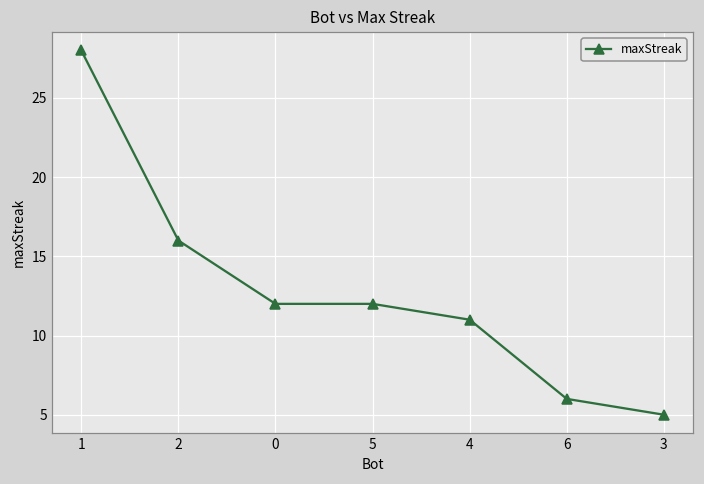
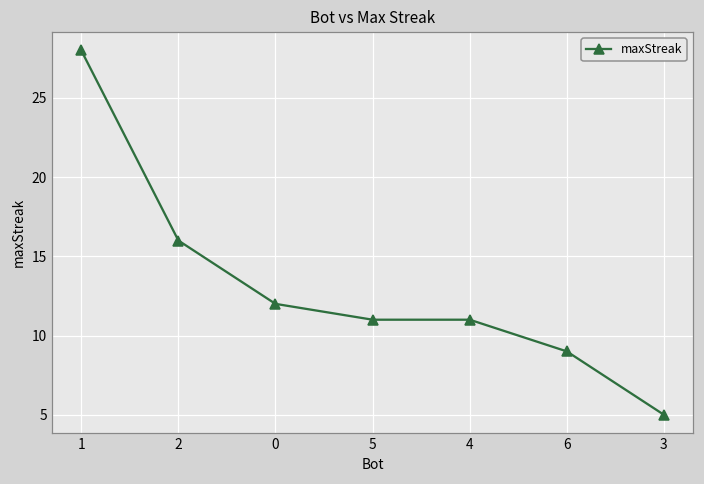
5: 12 -> 11
6: 6 -> 9
